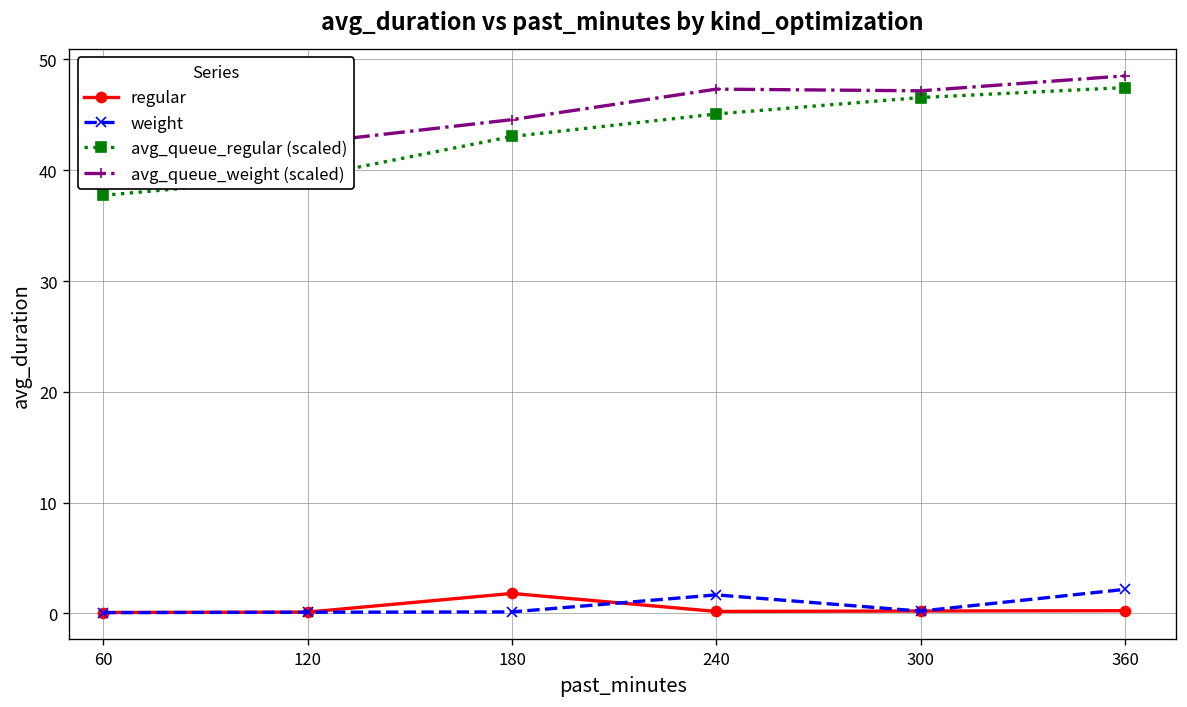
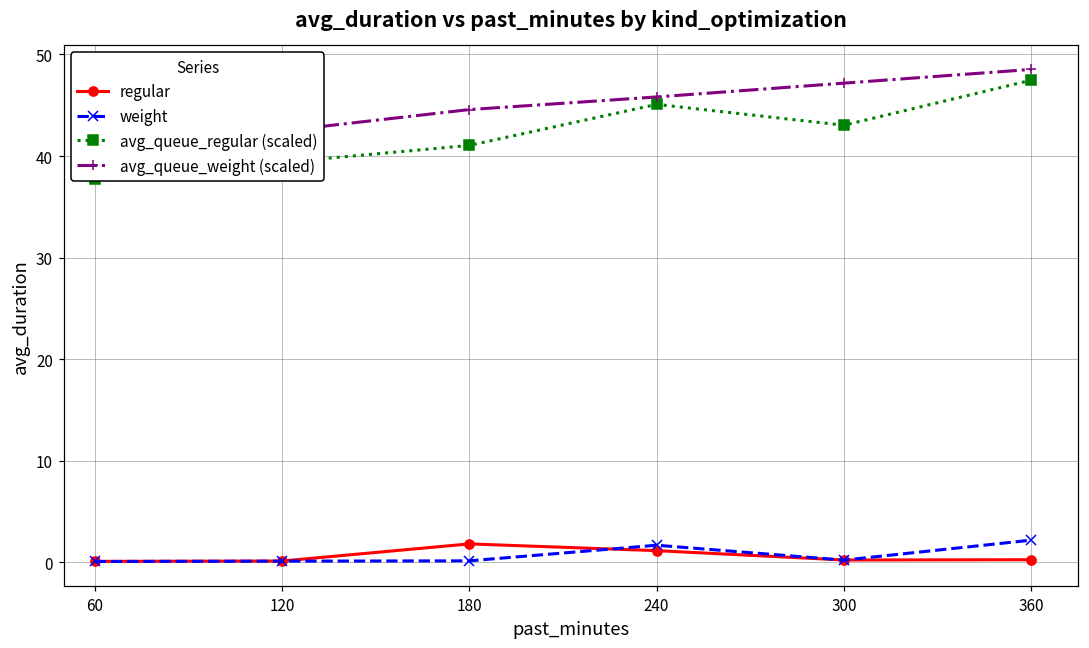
avg_queue_regular (scaled), 180: 43 -> 41
regular, 240: 0 -> 1
avg_queue_weight (scaled), 240: 47 -> 46
avg_queue_regular (scaled), 300: 47 -> 43
